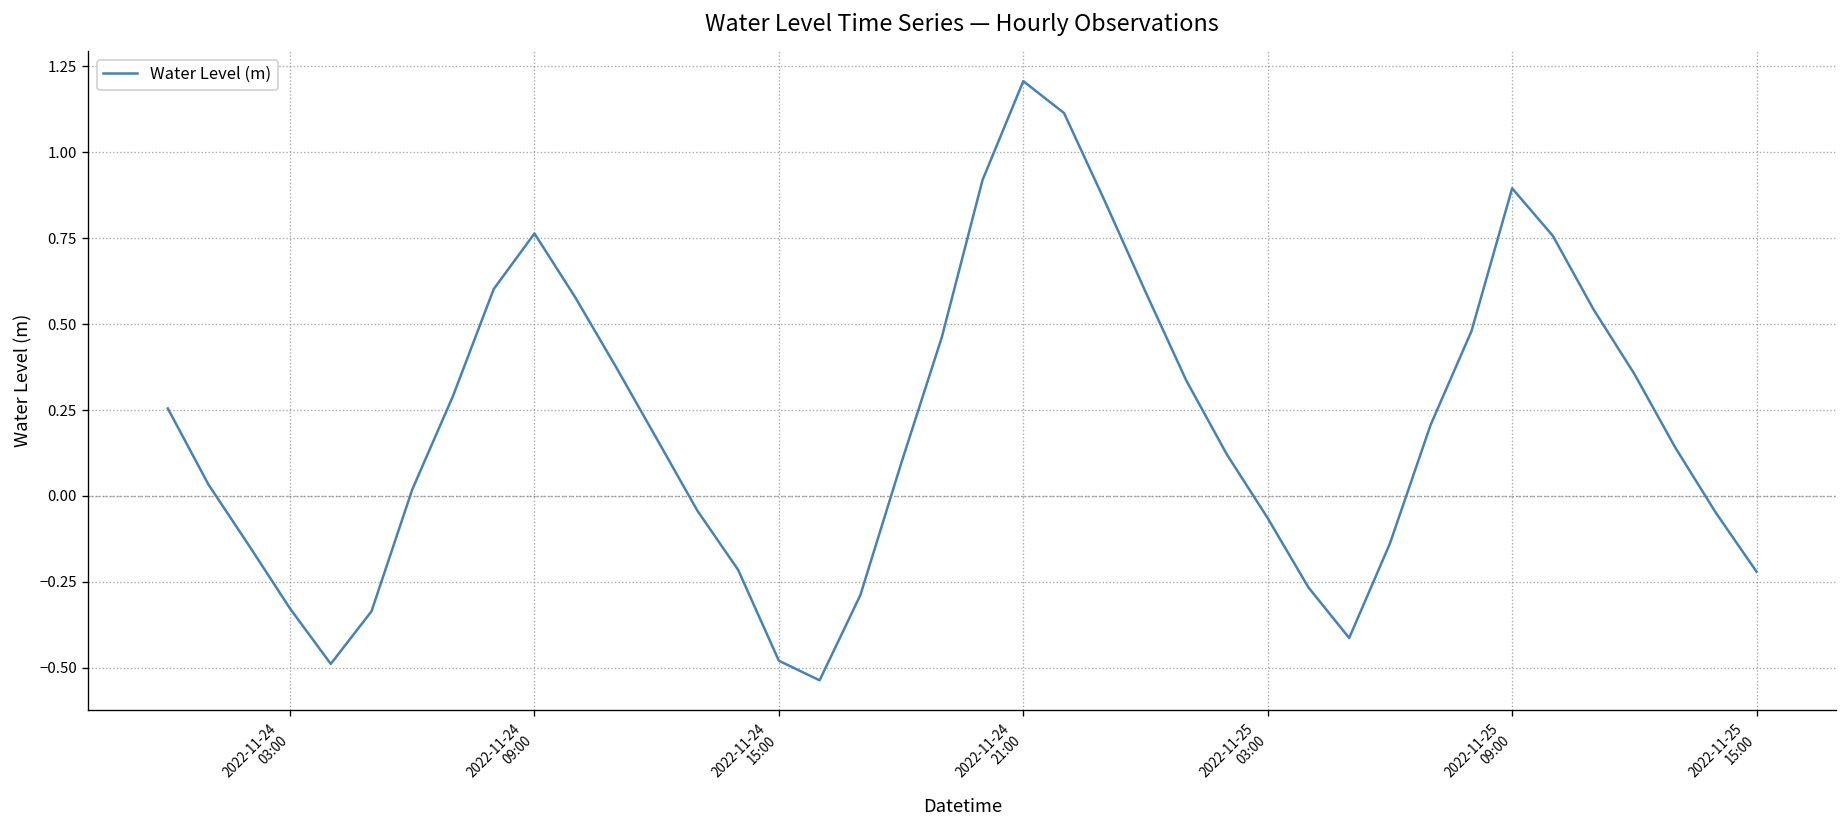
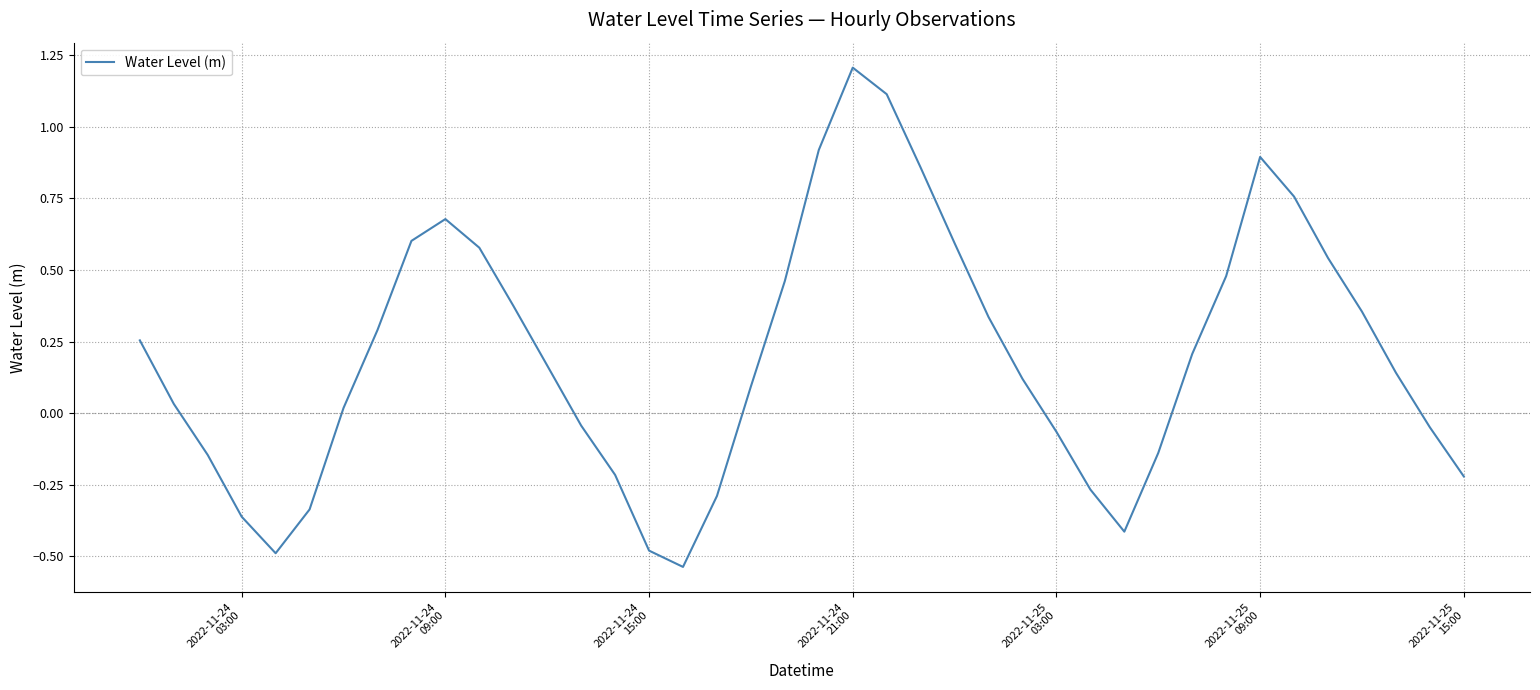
2022-11-24 03:00: -0.33 -> -0.36
2022-11-24 09:00: 0.76 -> 0.68
